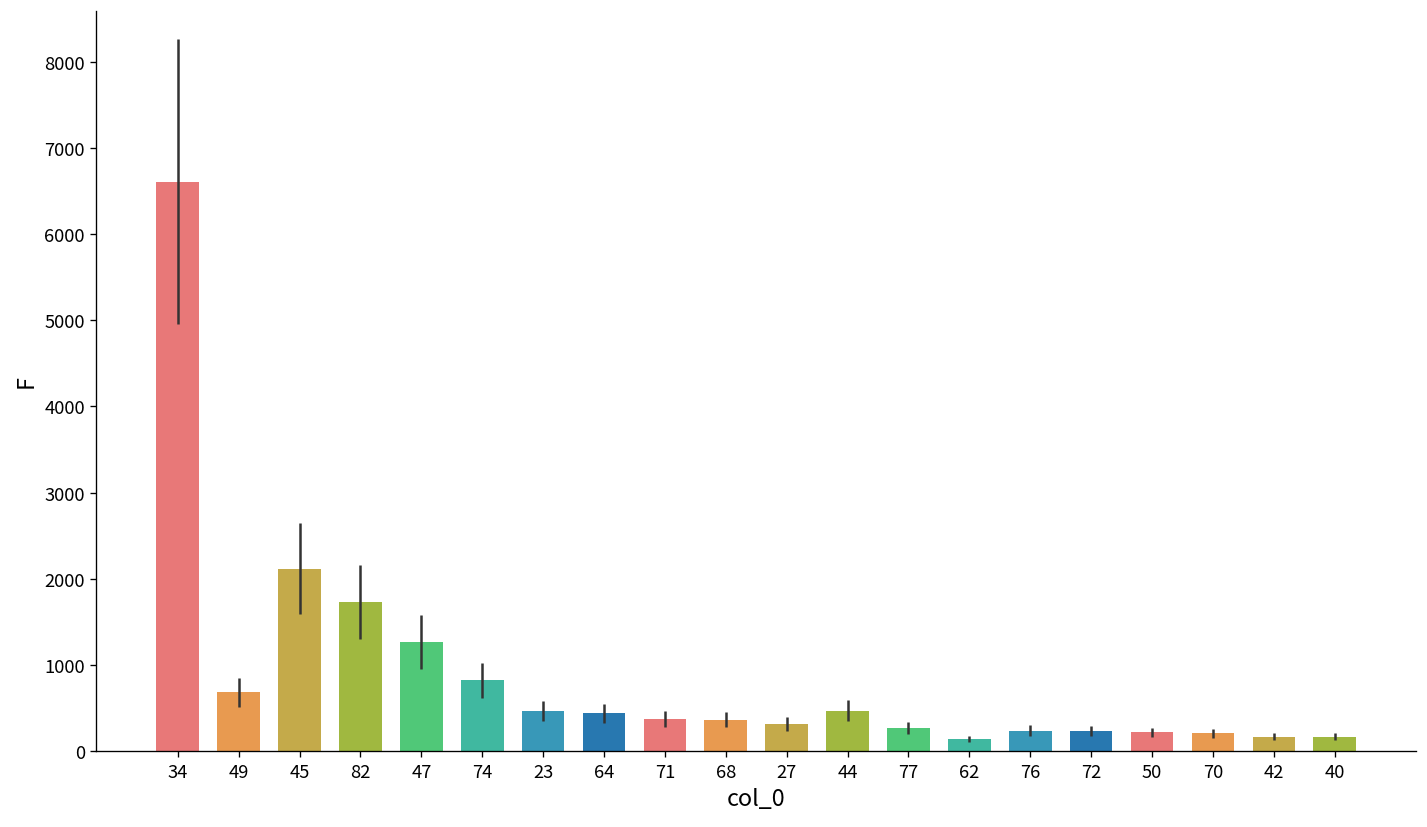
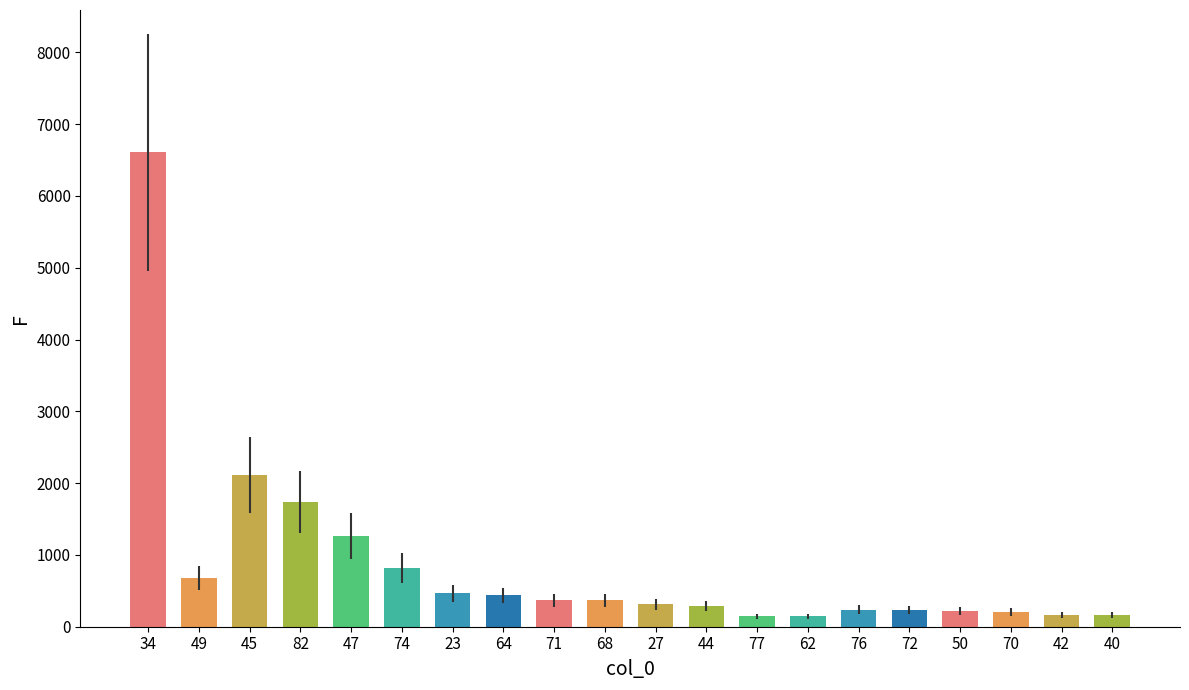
44: 500 -> 300
77: 300 -> 100
